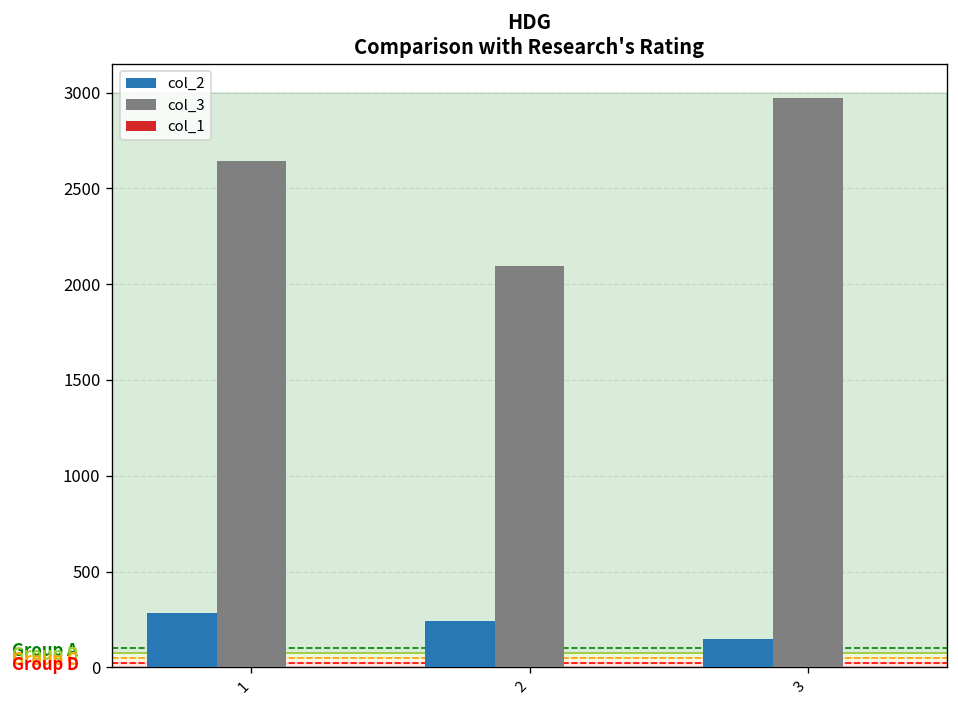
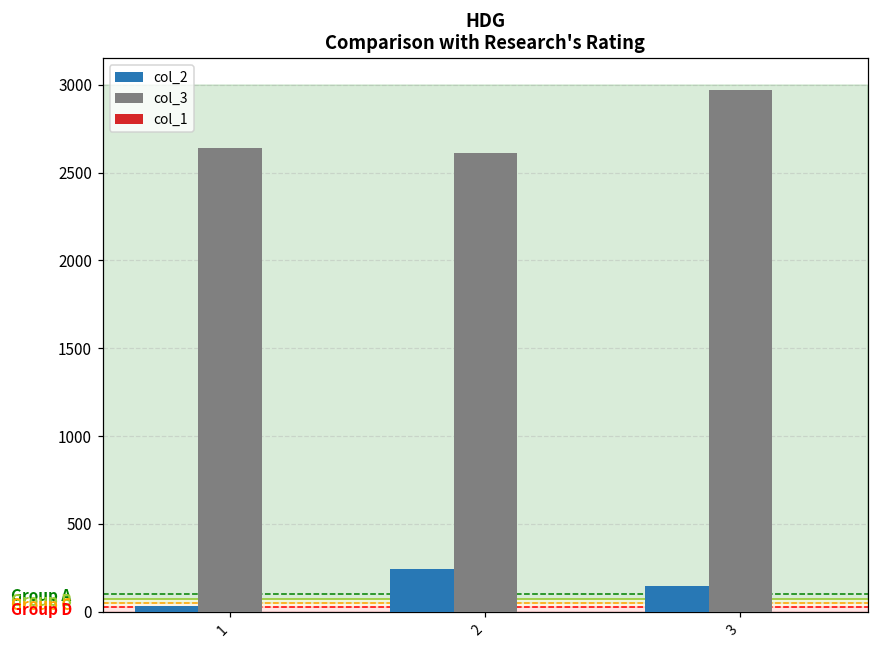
col_2, 1: 280 -> 30
col_3, 2: 2100 -> 2610
